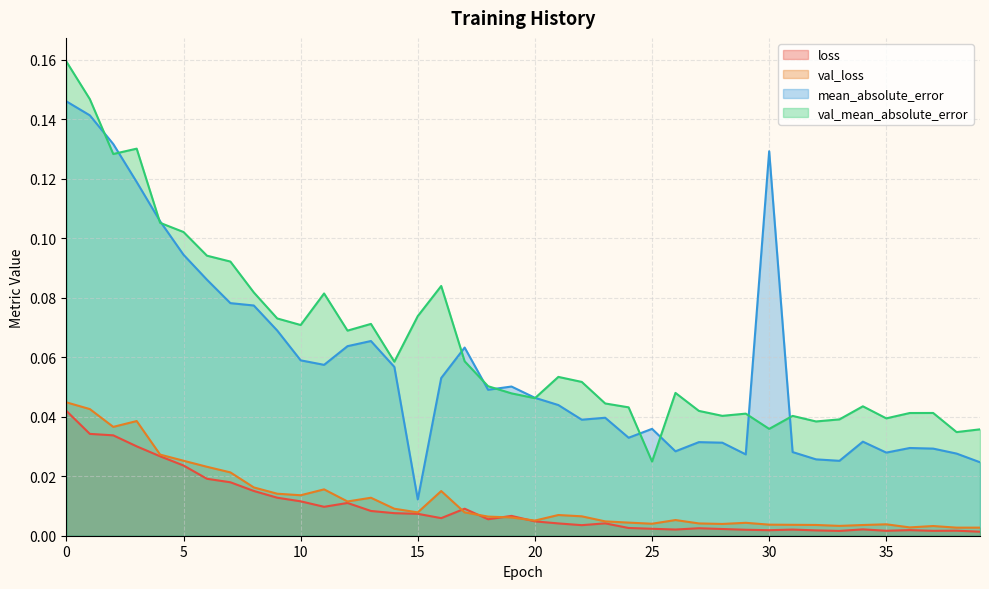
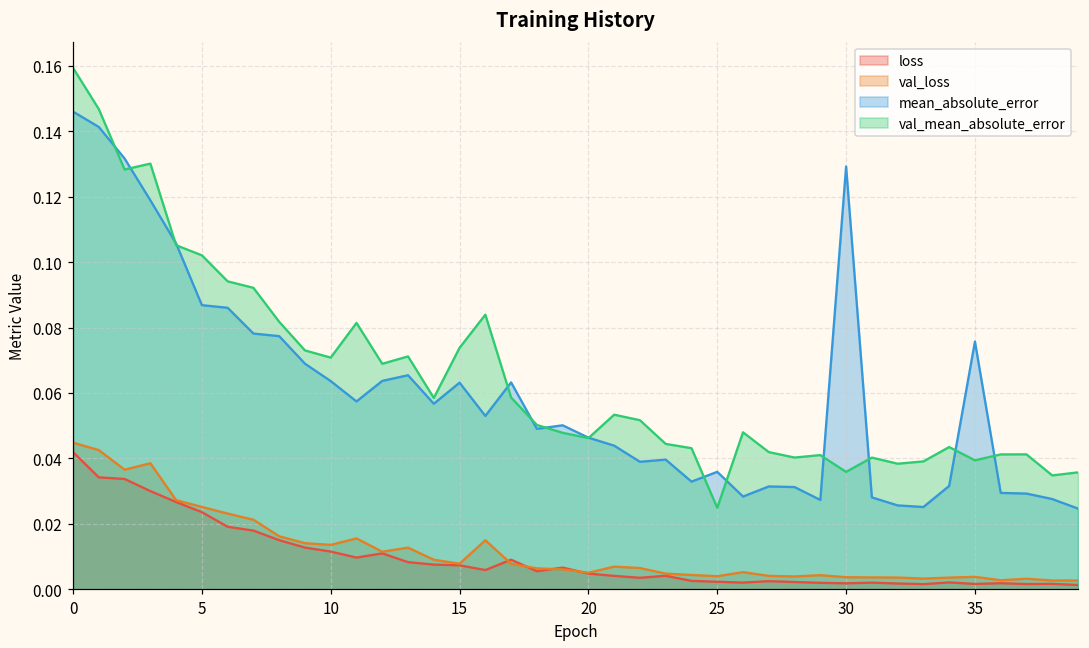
mean_absolute_error, 5: 0.094 -> 0.087
mean_absolute_error, 10: 0.059 -> 0.064
mean_absolute_error, 15: 0.012 -> 0.063
mean_absolute_error, 35: 0.028 -> 0.076
